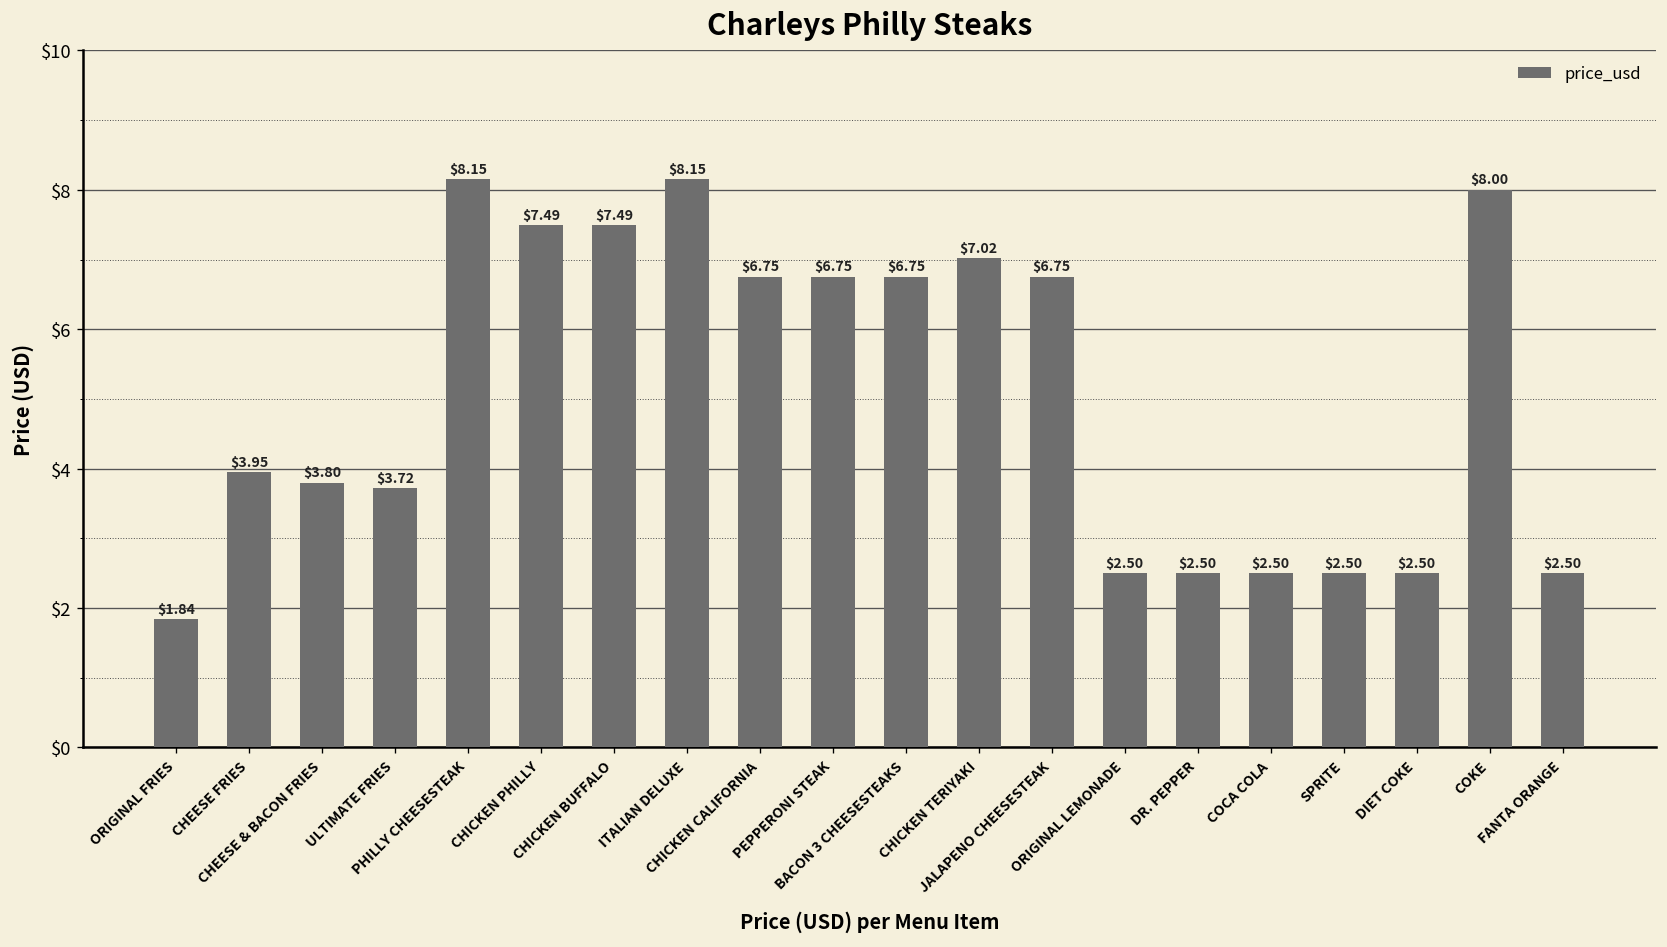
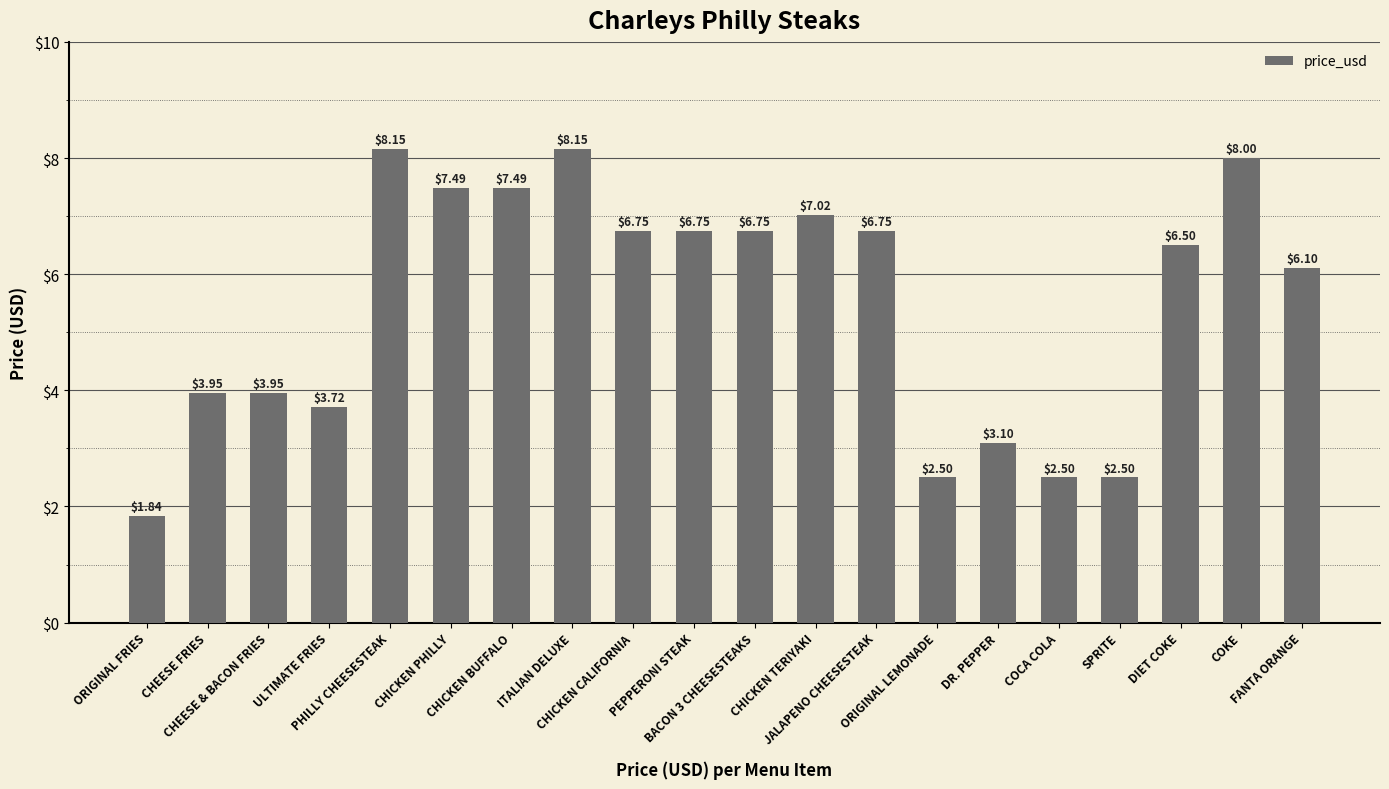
CHEESE & BACON FRIES: $3.80 -> $3.95
DR. PEPPER: $2.50 -> $3.10
DIET COKE: $2.50 -> $6.50
FANTA ORANGE: $2.50 -> $6.10
